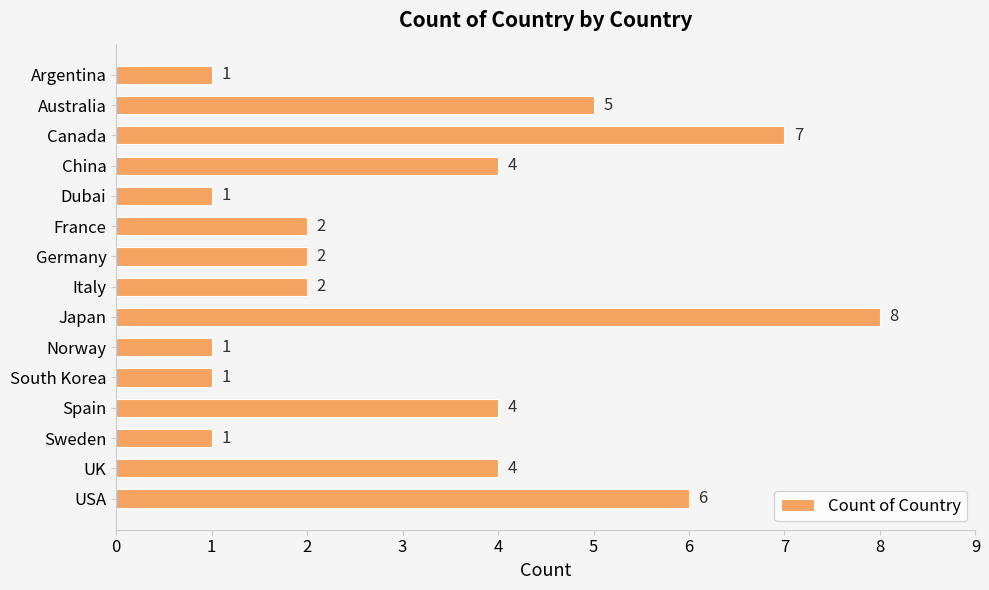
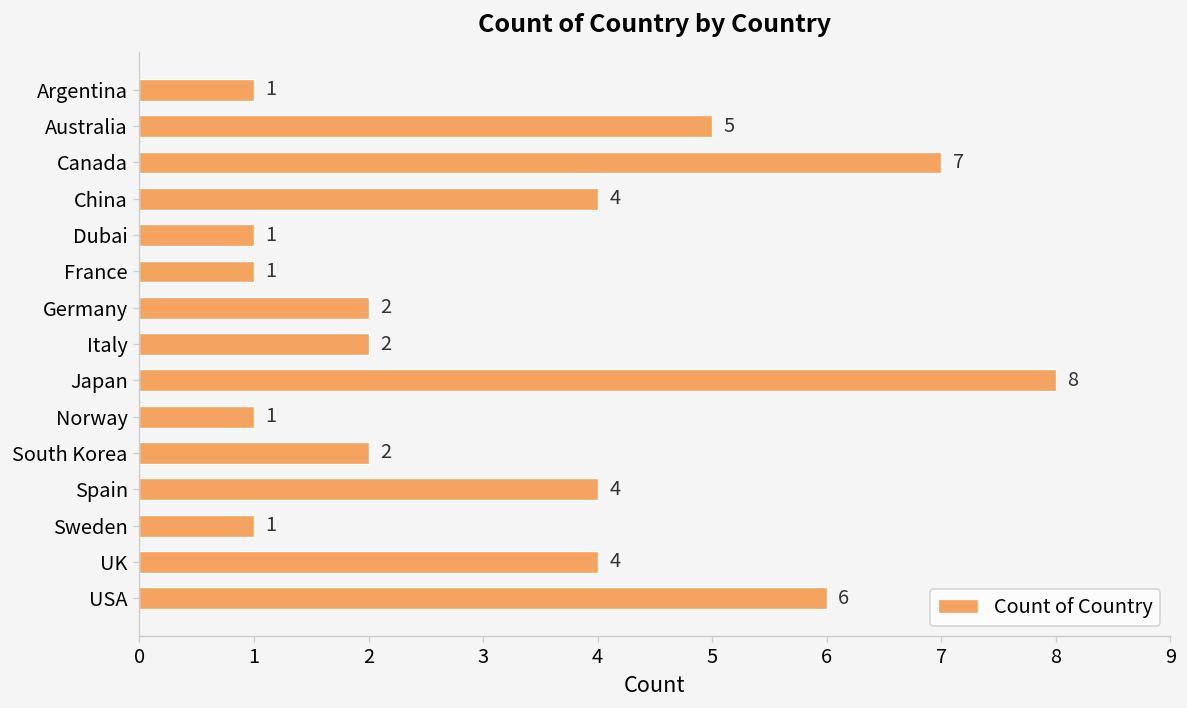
France: 2 -> 1
South Korea: 1 -> 2
